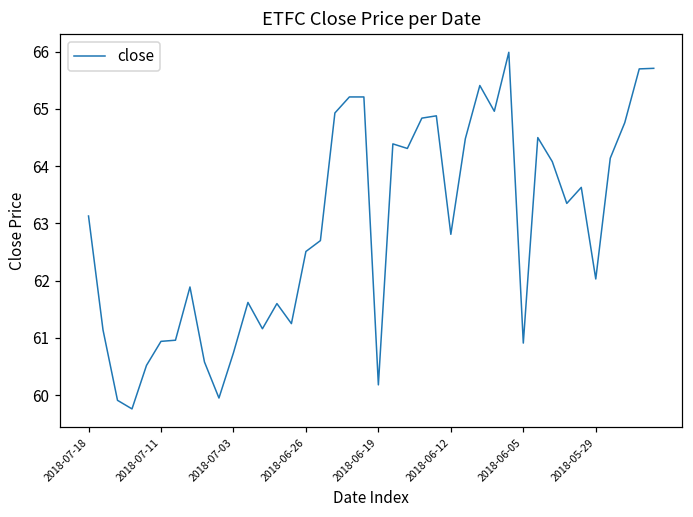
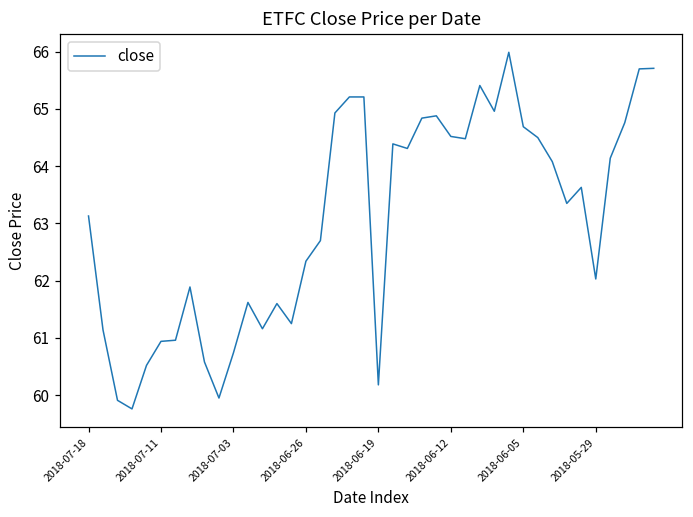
2018-06-26: 62.5 -> 62.3
2018-06-12: 62.8 -> 64.5
2018-06-05: 60.9 -> 64.7
